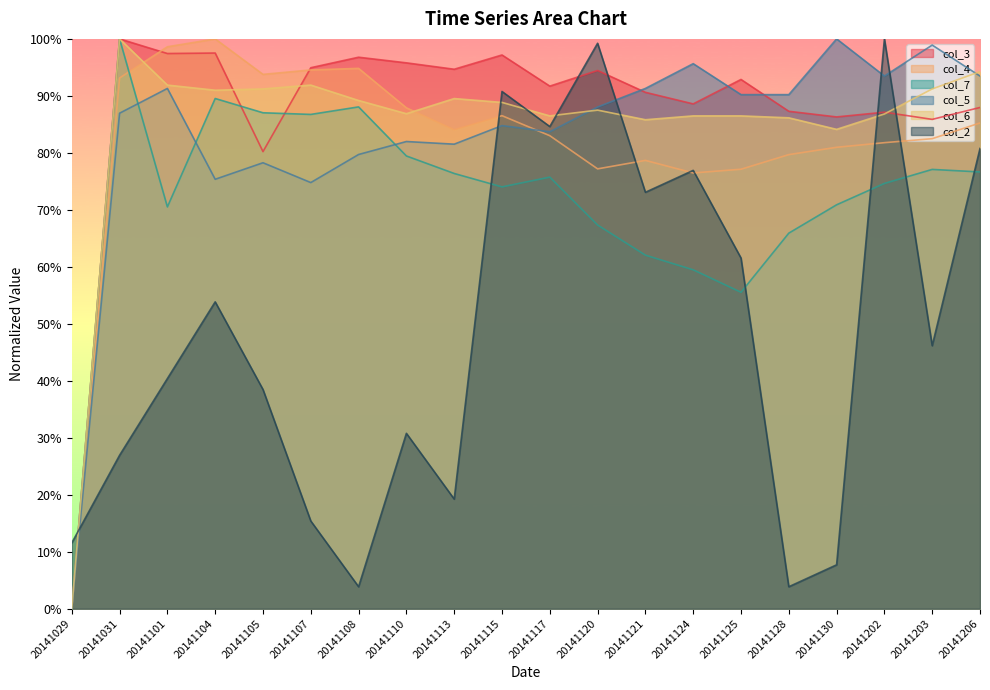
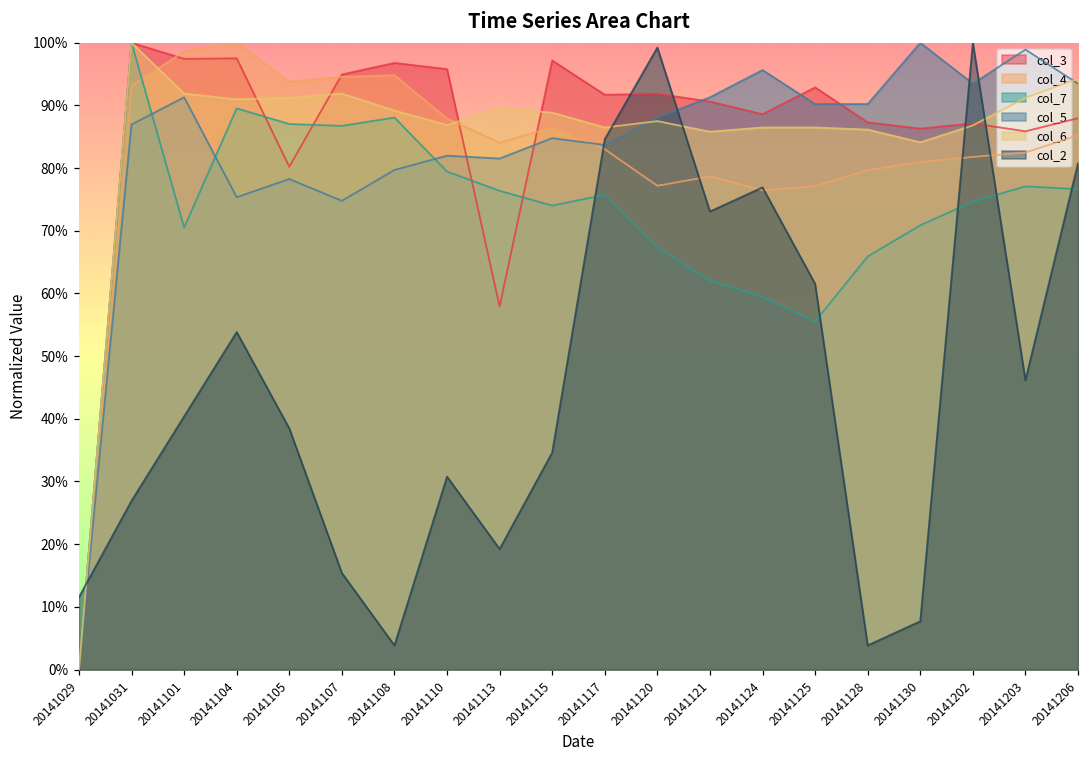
col_3, 20141113: 95% -> 58%
col_2, 20141115: 91% -> 35%
col_3, 20141120: 94% -> 92%
